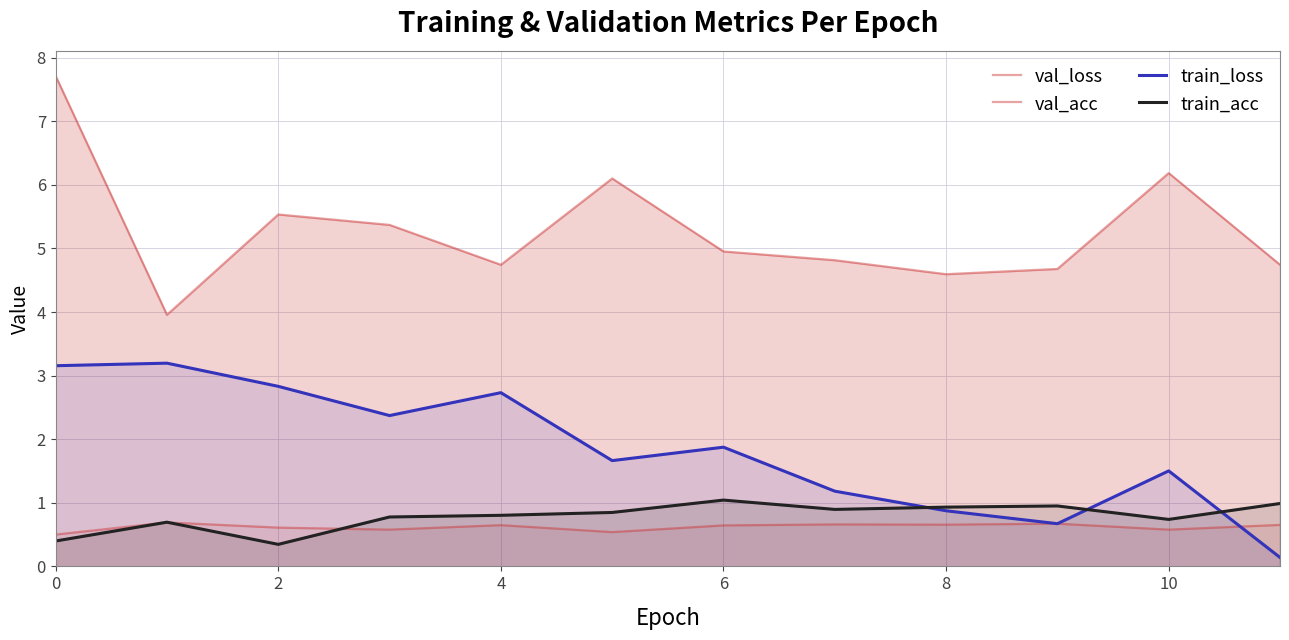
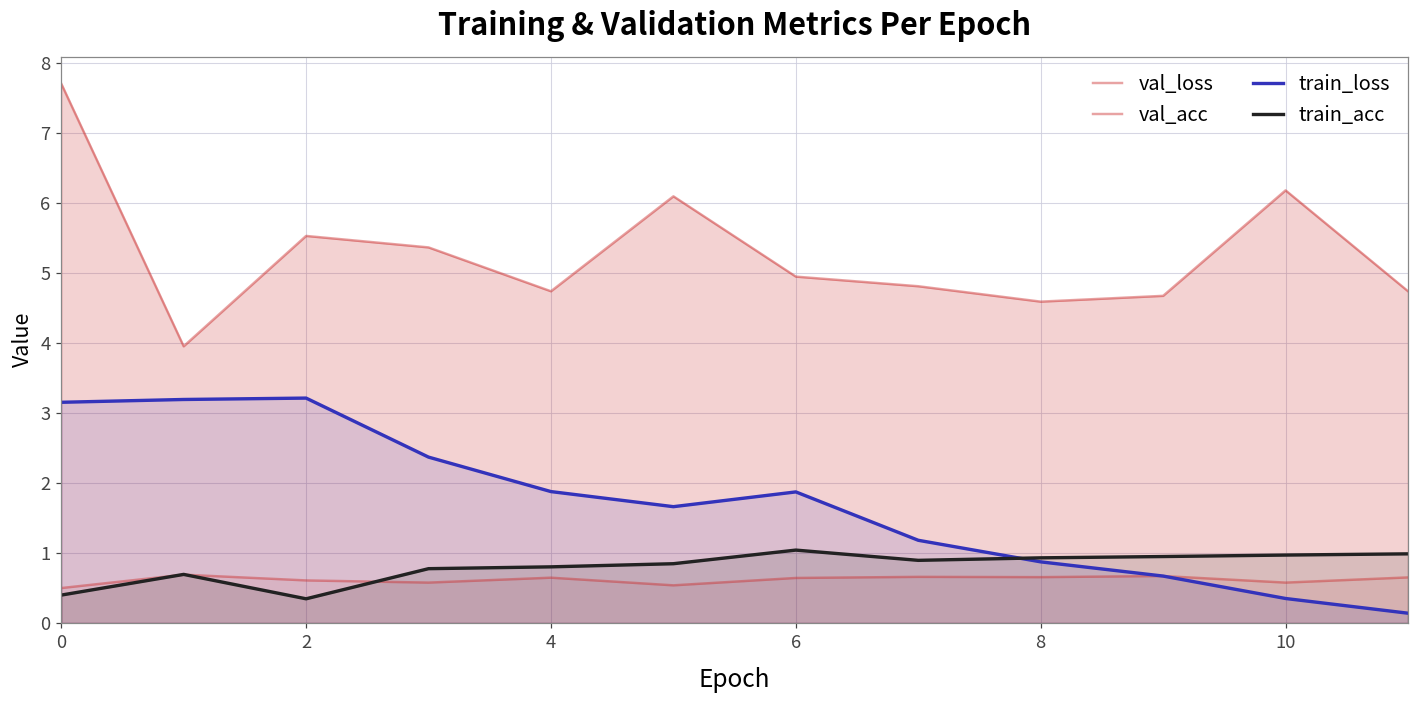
train_loss, 2: 2.8 -> 3.2
train_loss, 4: 2.7 -> 1.9
train_loss, 10: 1.5 -> 0.4
train_acc, 10: 0.7 -> 1.0
